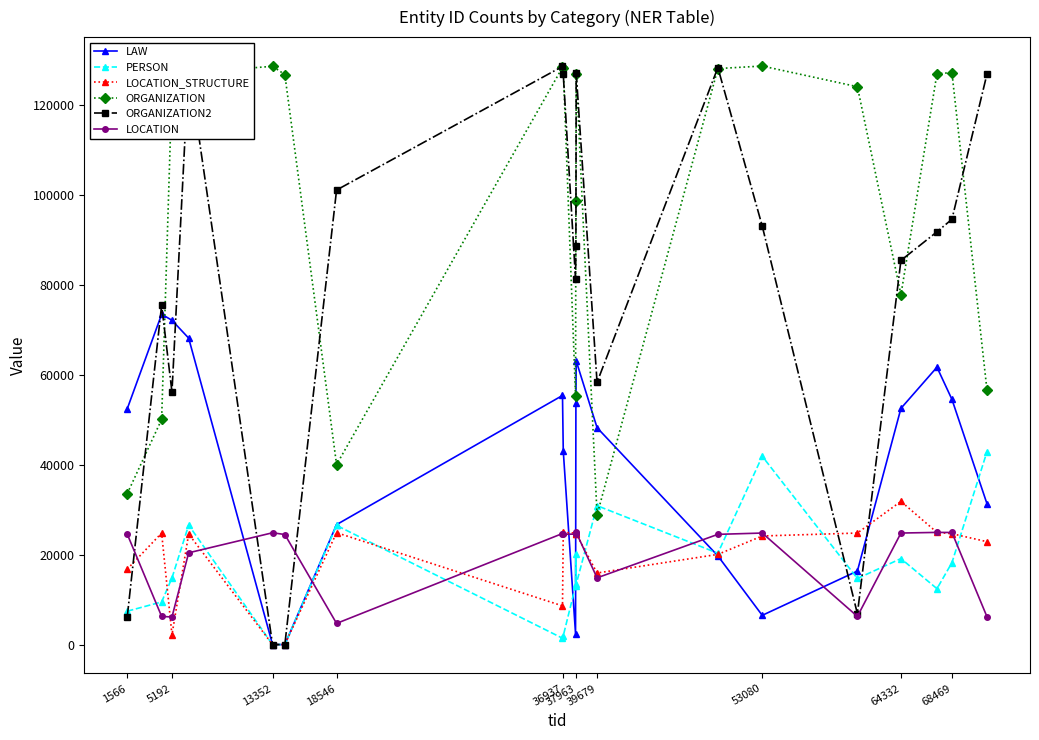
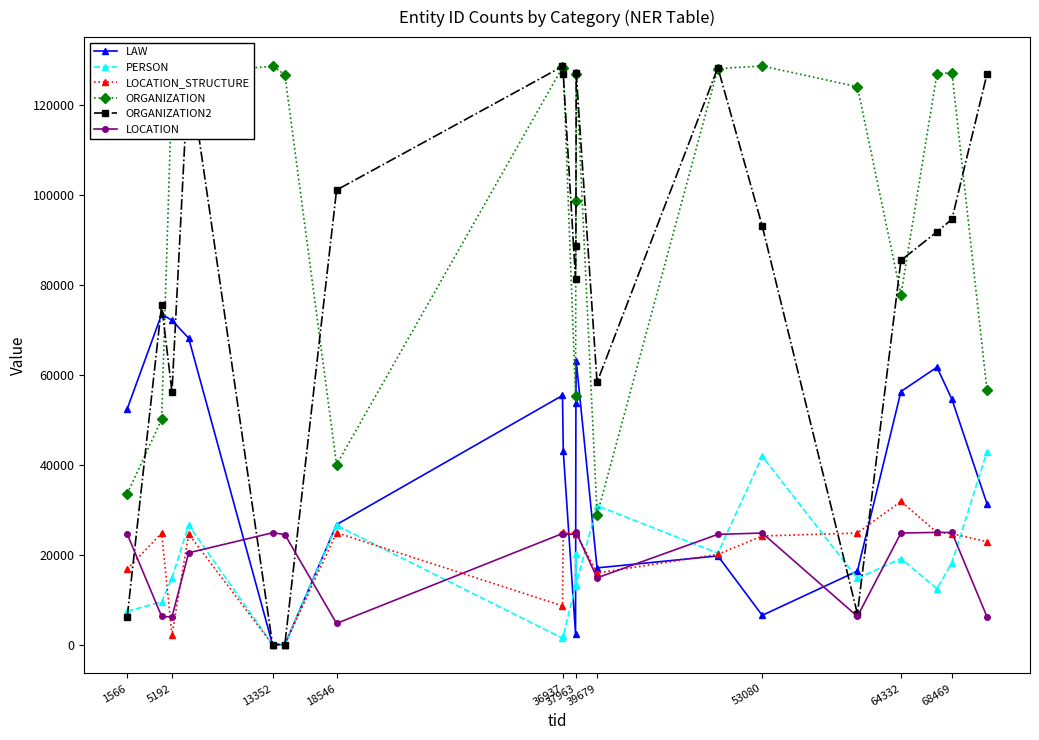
LAW, 39679: 48000 -> 17000
LAW, 64332: 53000 -> 56000
